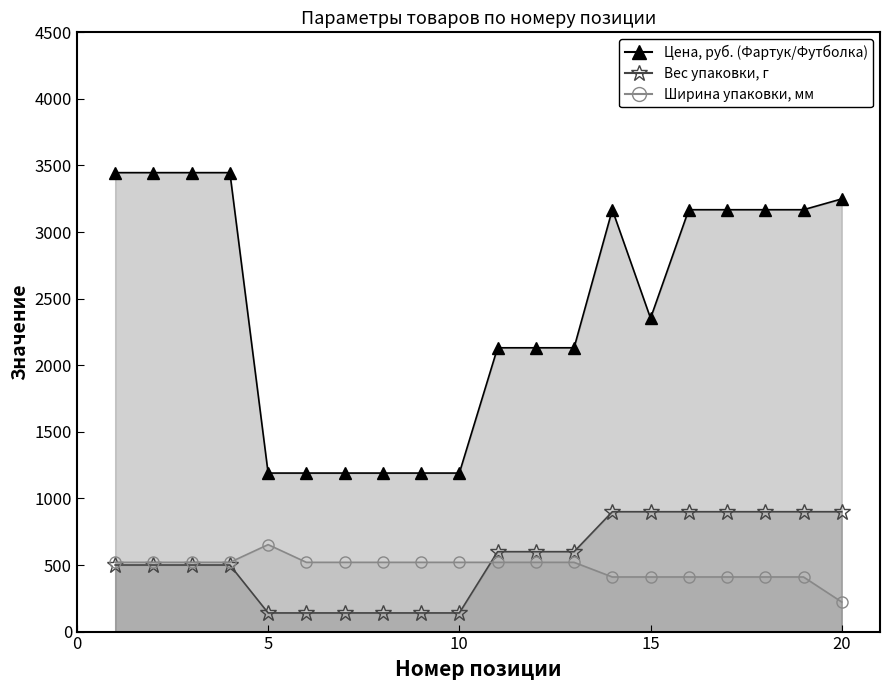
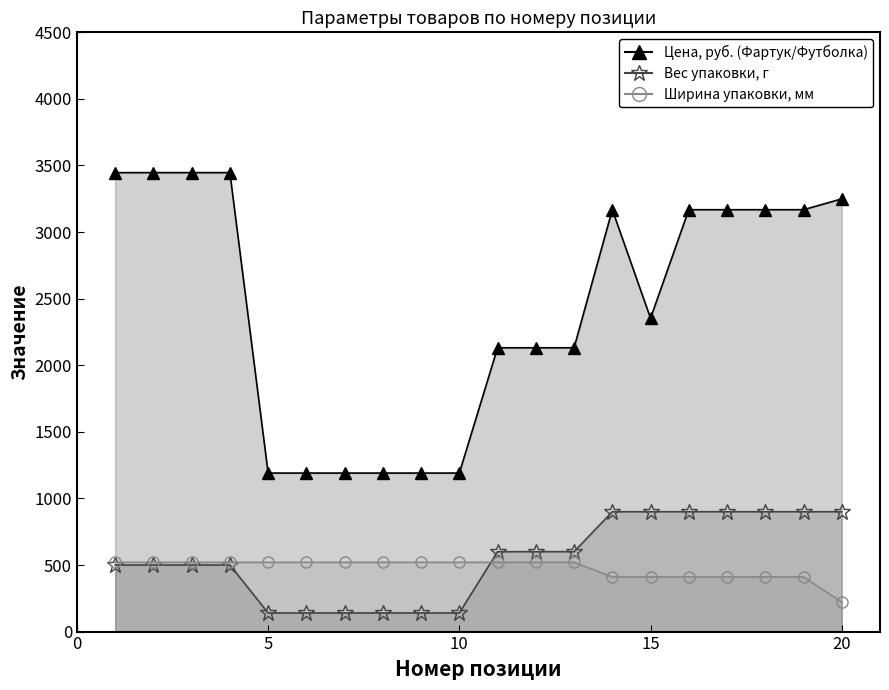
Ширина упаковки, мм, 5: 650 -> 520
